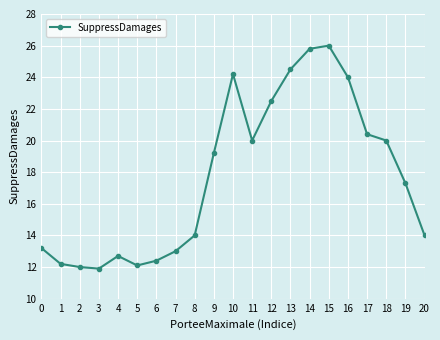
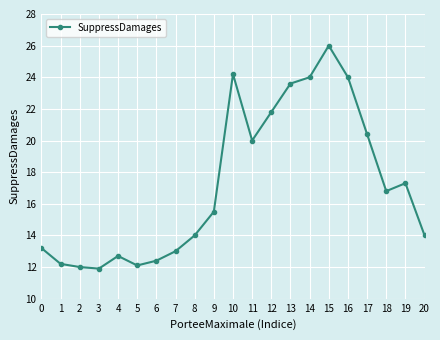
9: 19.2 -> 15.5
12: 22.5 -> 21.8
13: 24.5 -> 23.6
14: 25.8 -> 24.0
18: 20.0 -> 16.8
